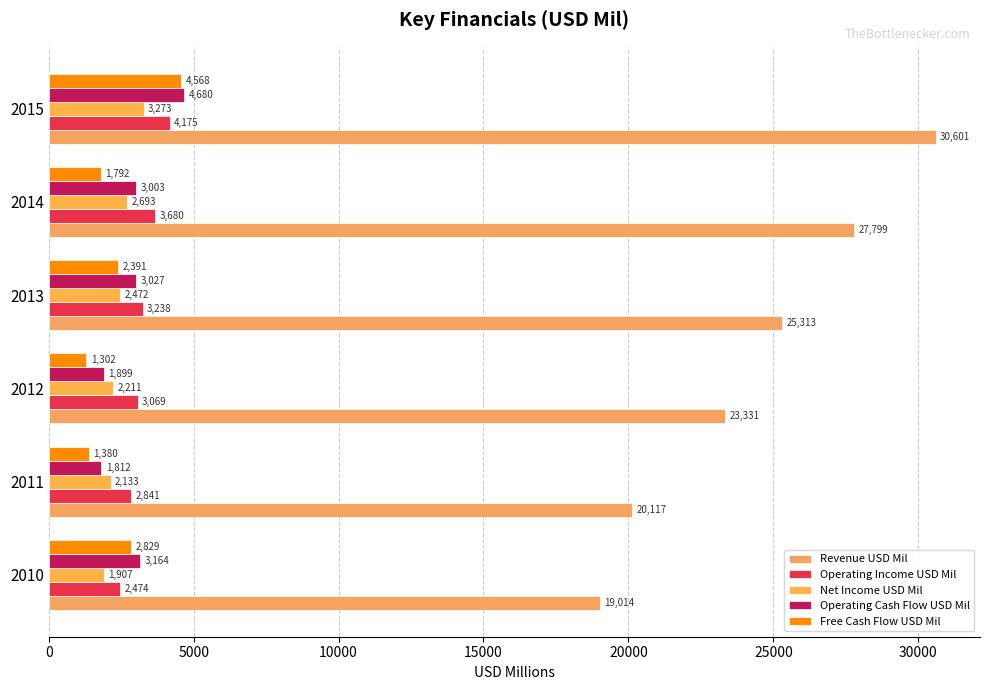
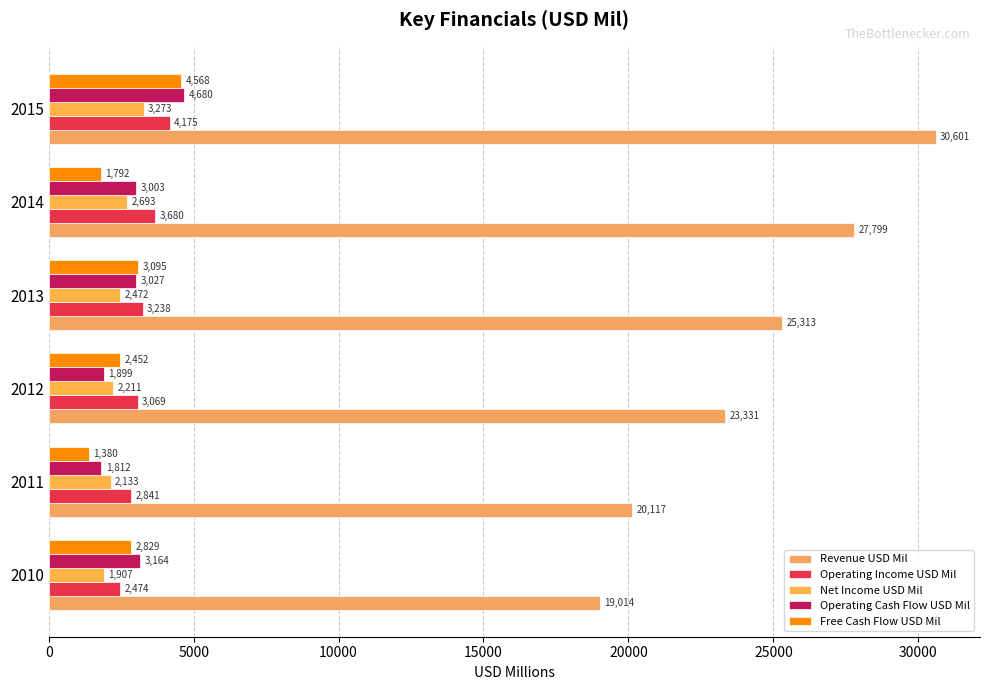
Free Cash Flow USD Mil, 2013: 2,391 -> 3,095
Free Cash Flow USD Mil, 2012: 1,302 -> 2,452
